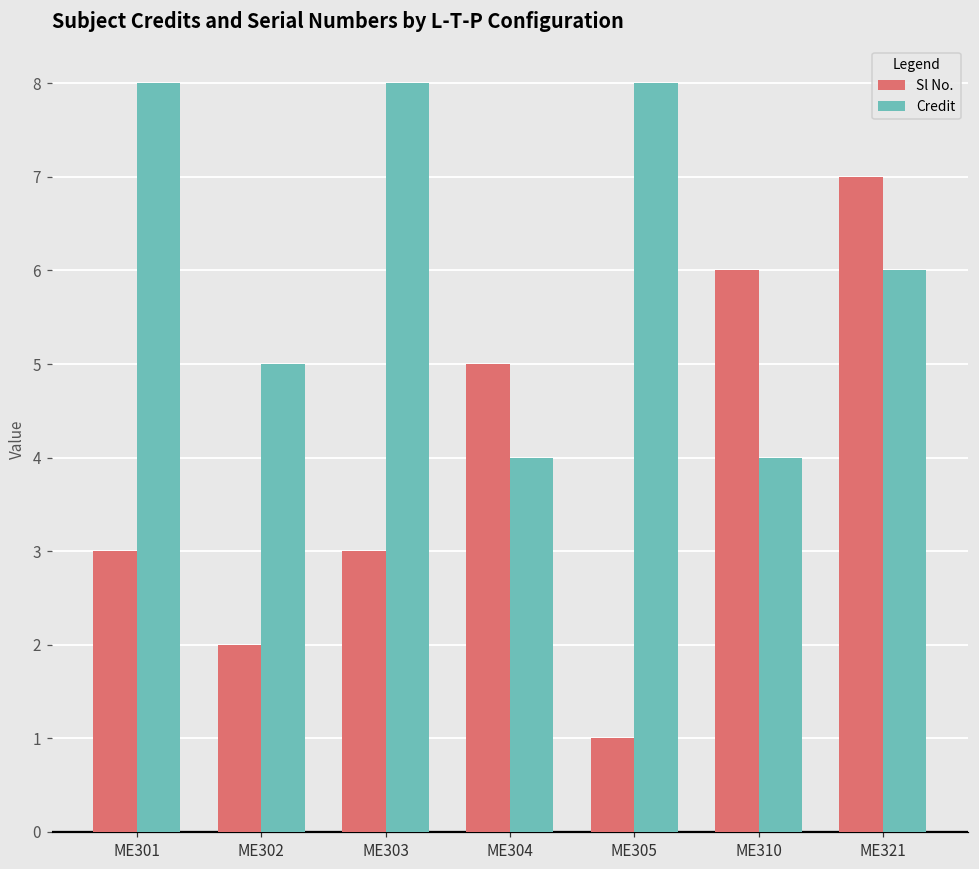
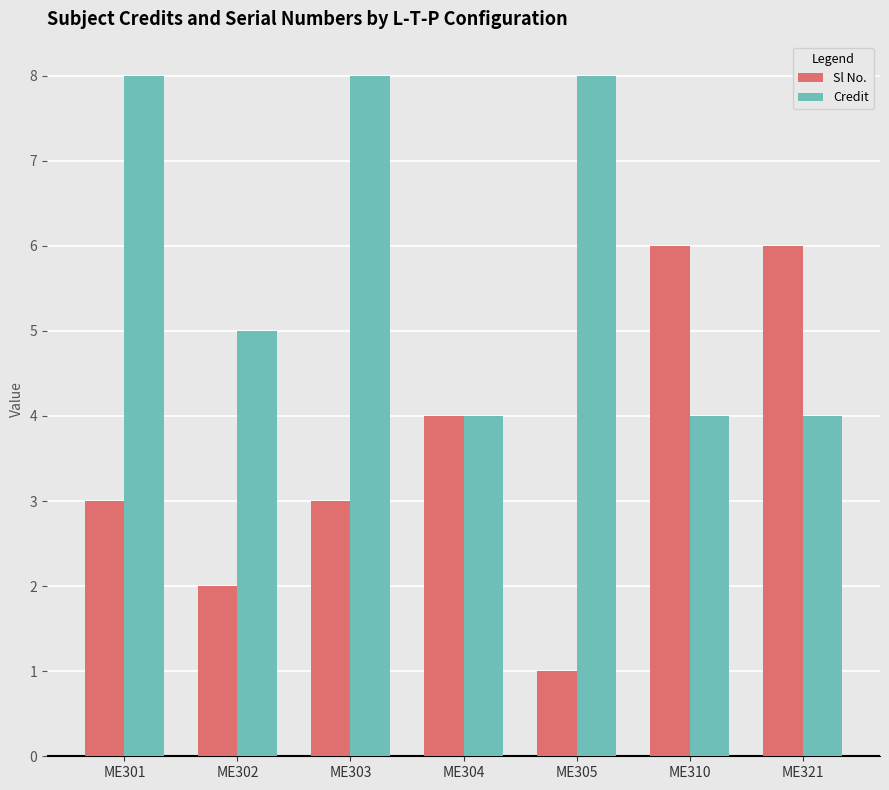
Sl No., ME304: 5 -> 4
Sl No., ME321: 7 -> 6
Credit, ME321: 6 -> 4
